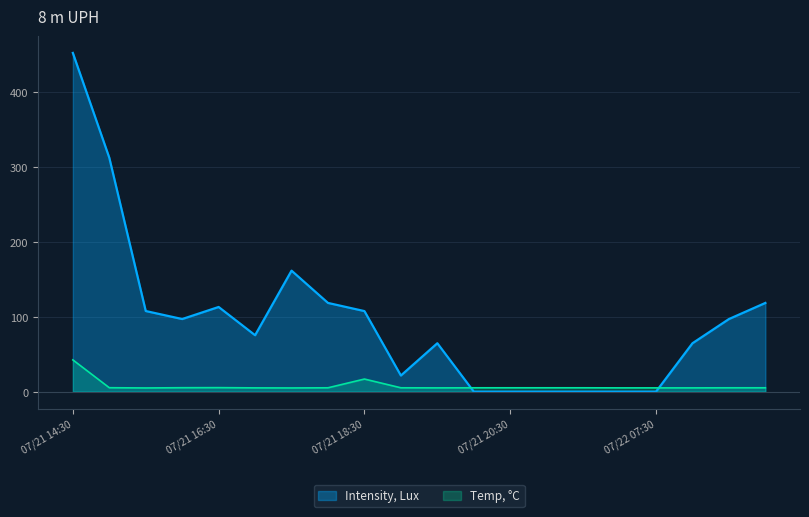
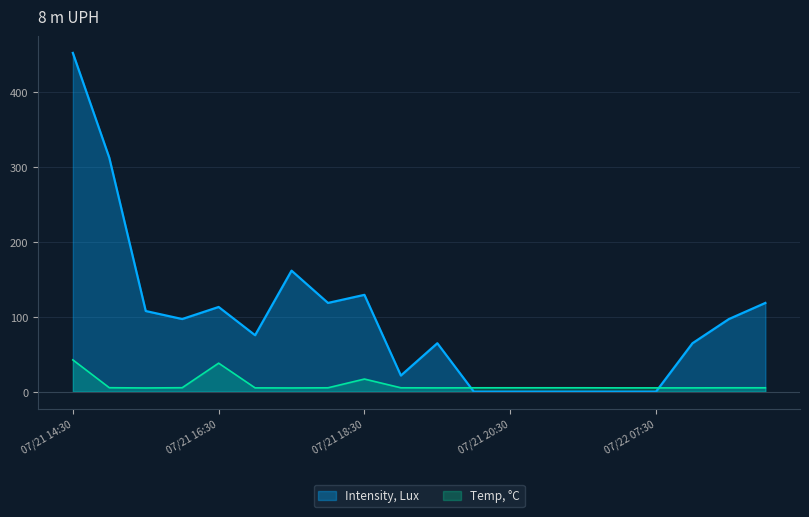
Temp, °C, 07/21 16:30: 10 -> 40
Intensity, Lux, 07/21 18:30: 110 -> 130
